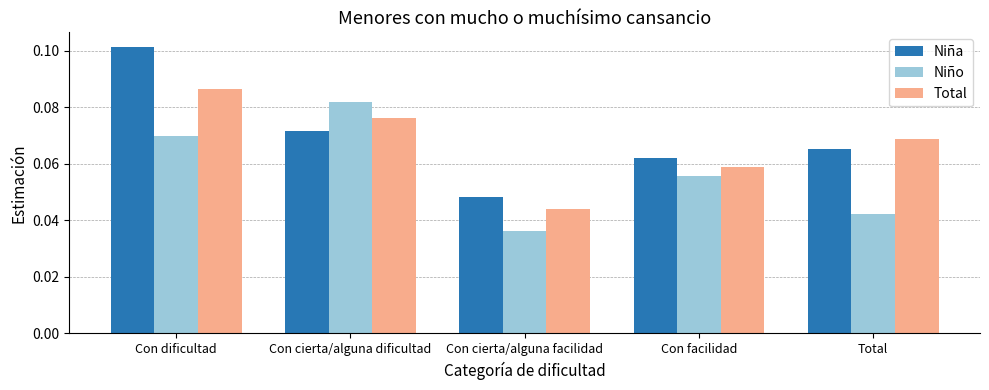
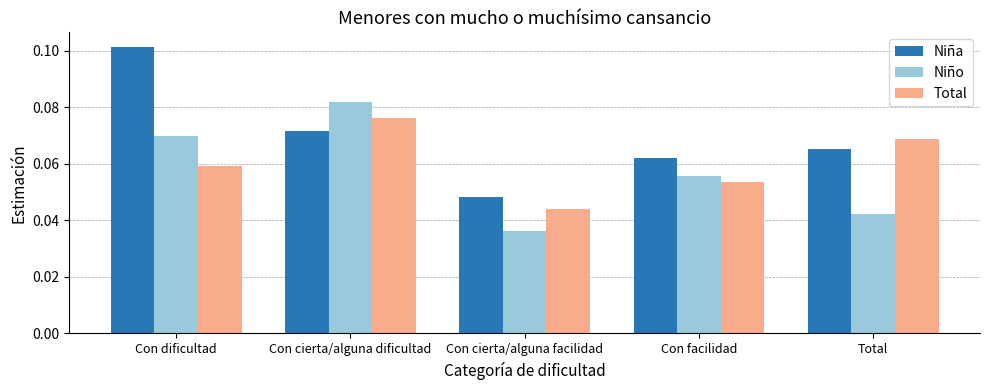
Total, Con dificultad: 0.086 -> 0.059
Total, Con facilidad: 0.059 -> 0.053
